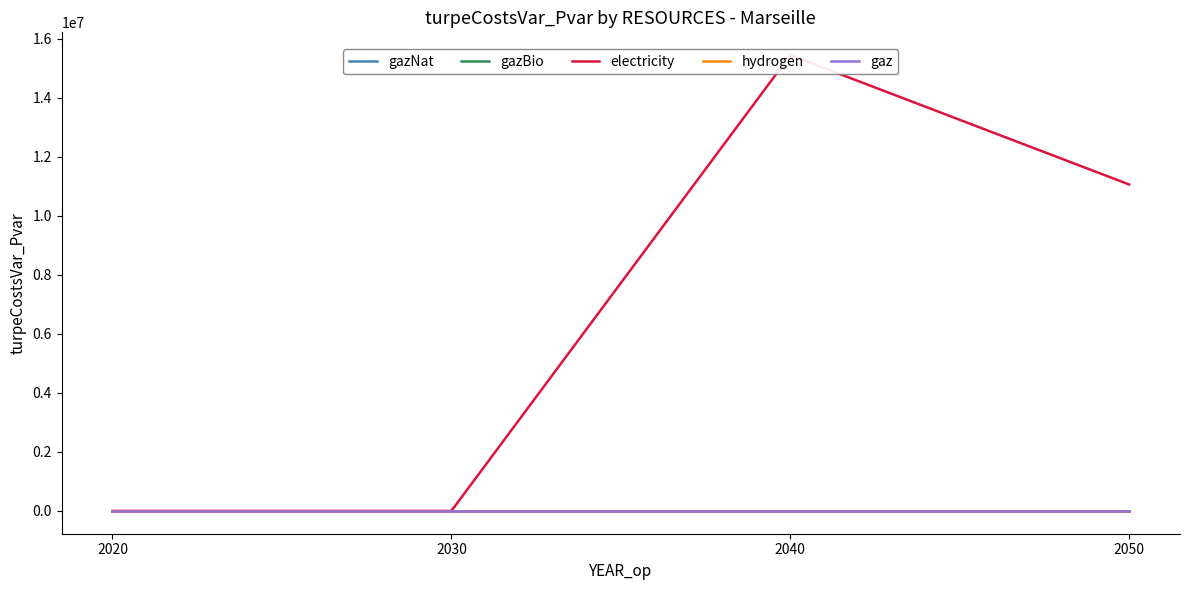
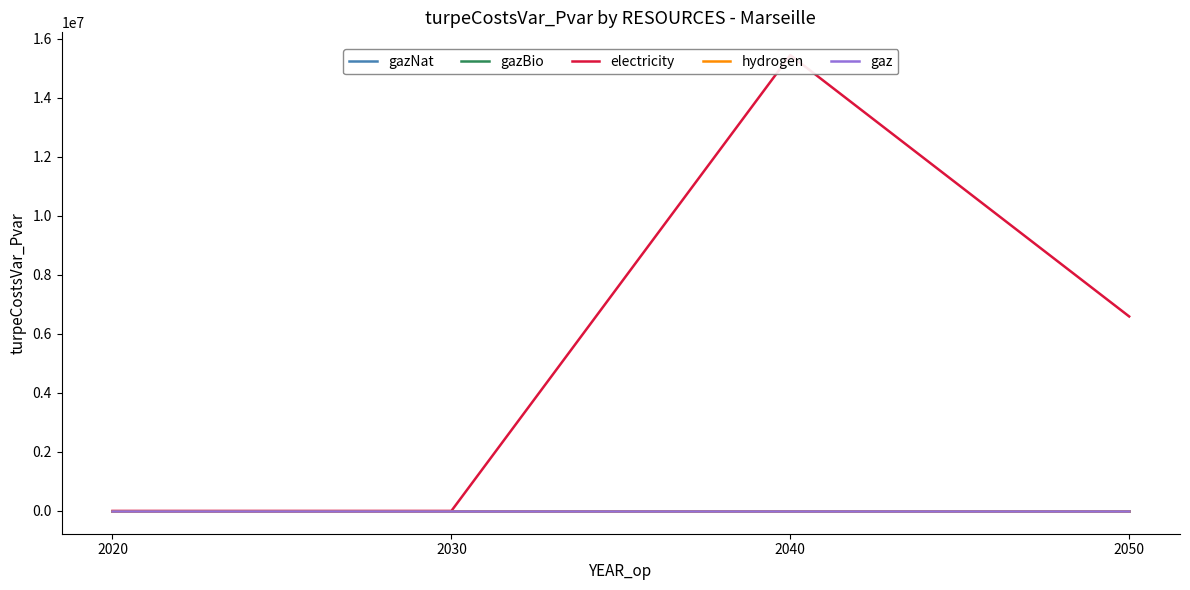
electricity, 2050: 11100000 -> 6600000
